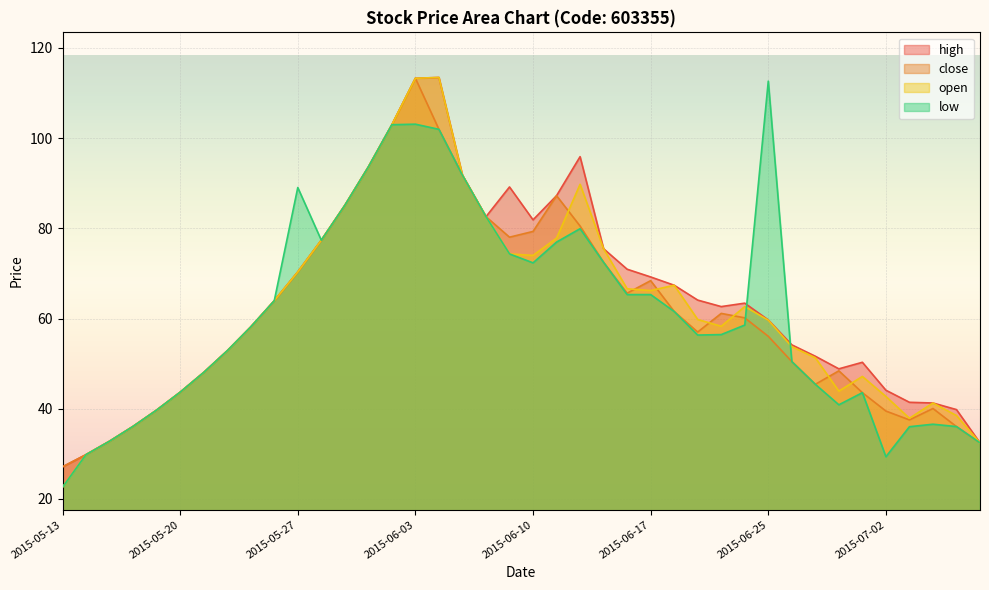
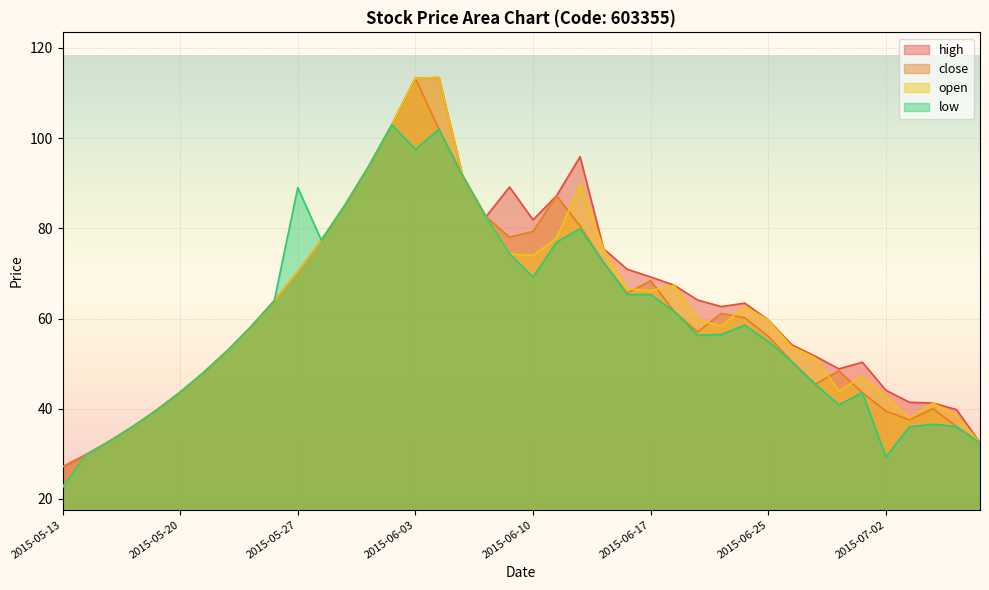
low, 2015-06-03: 103 -> 98
low, 2015-06-10: 72 -> 69
low, 2015-06-25: 113 -> 55
